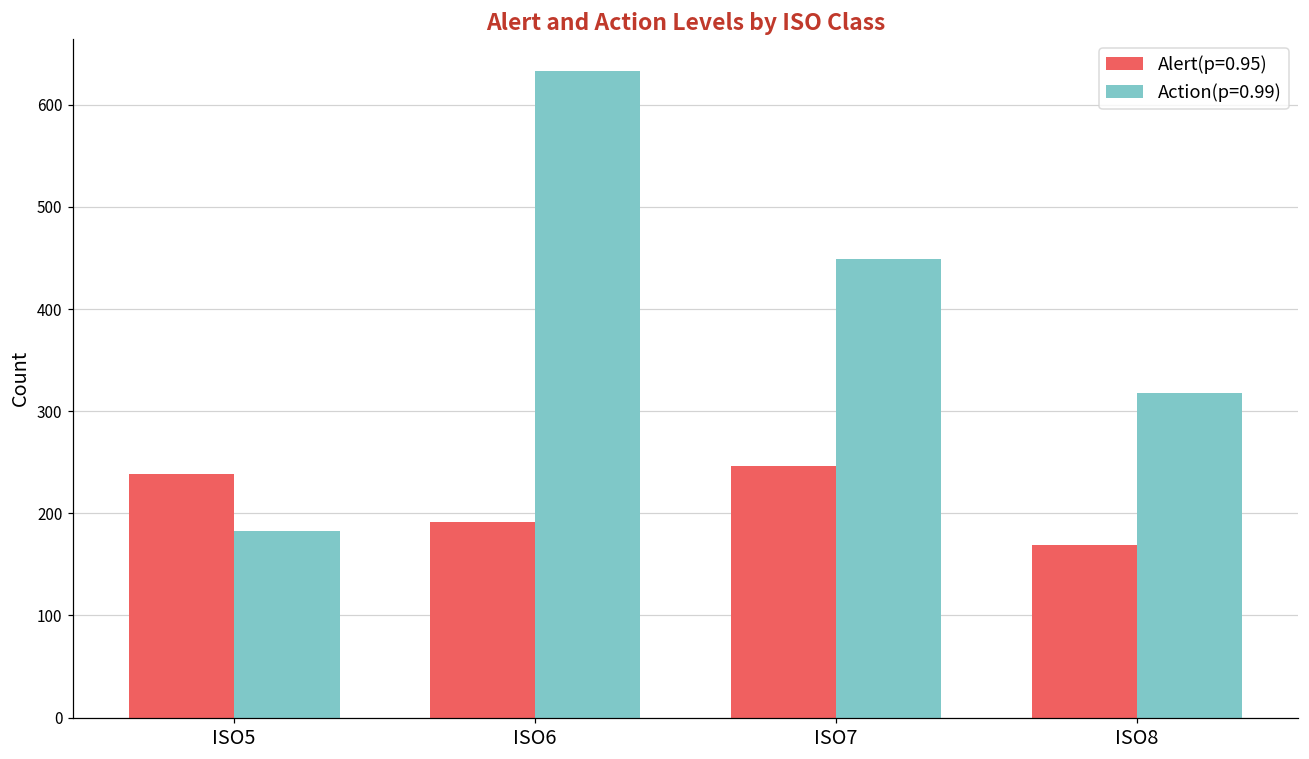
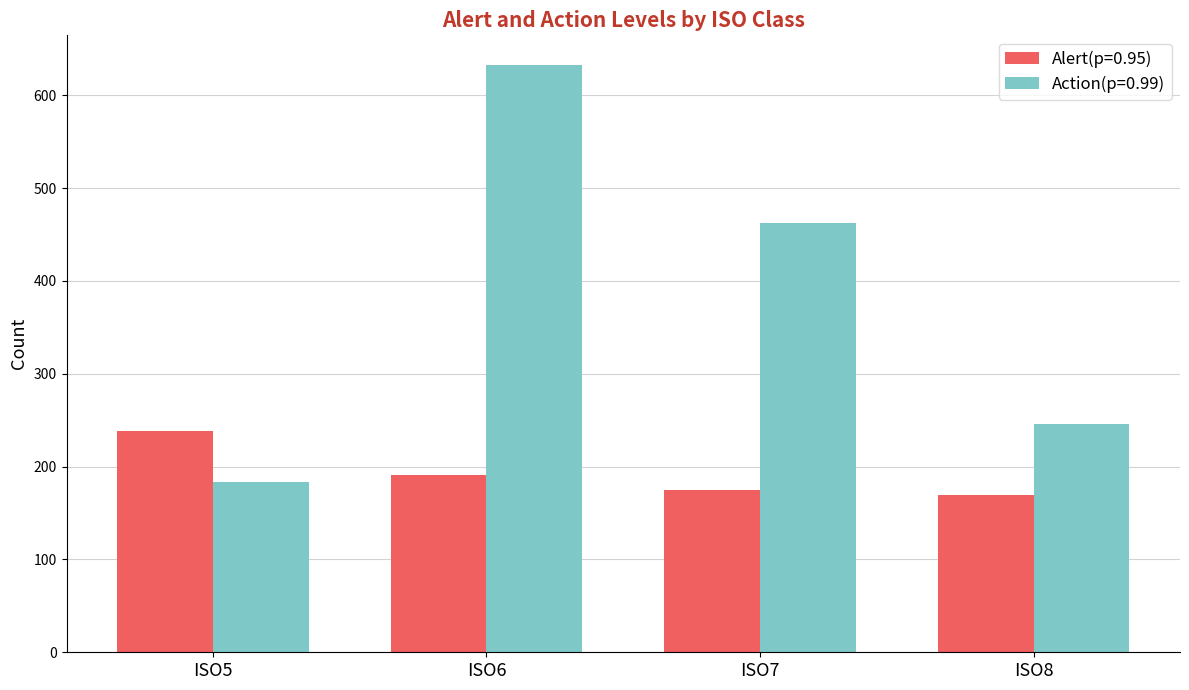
Alert(p=0.95), ISO7: 250 -> 180
Action(p=0.99), ISO7: 450 -> 460
Action(p=0.99), ISO8: 320 -> 250
